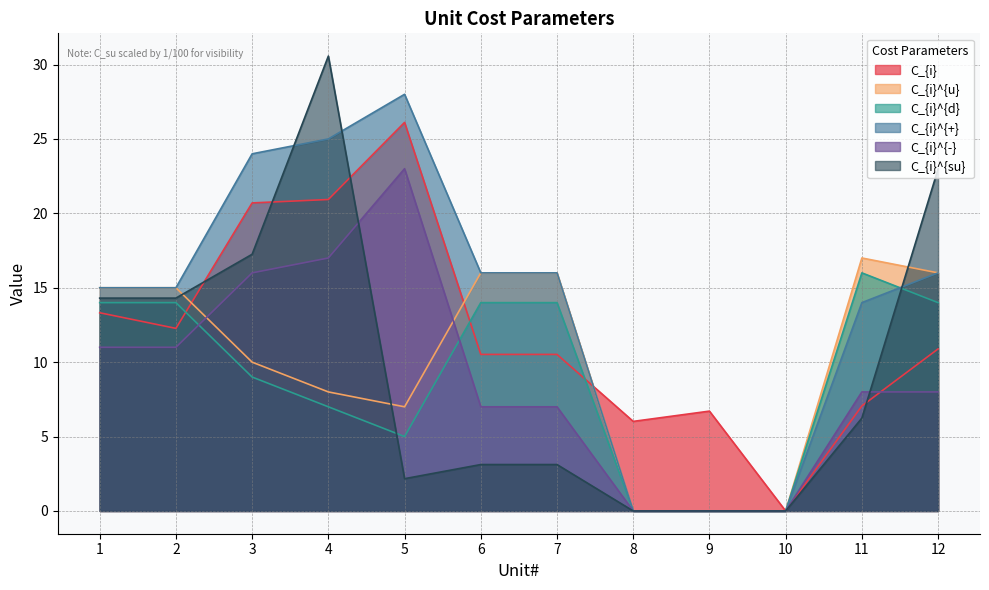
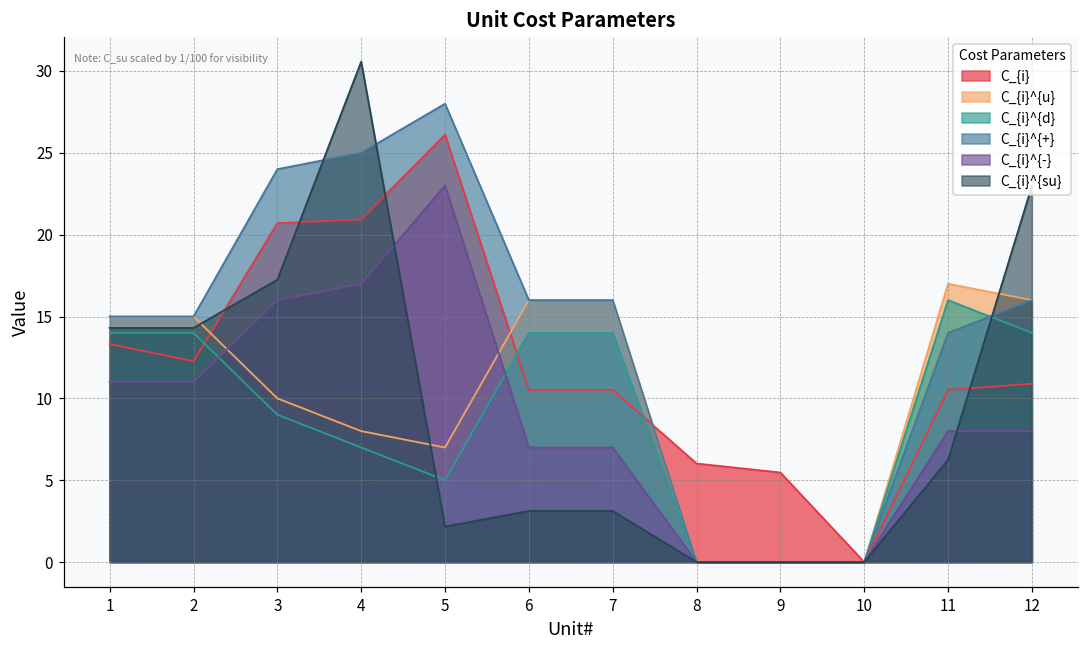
C_{i}, 9: 6.7 -> 5.5
C_{i}, 11: 7.1 -> 10.5
